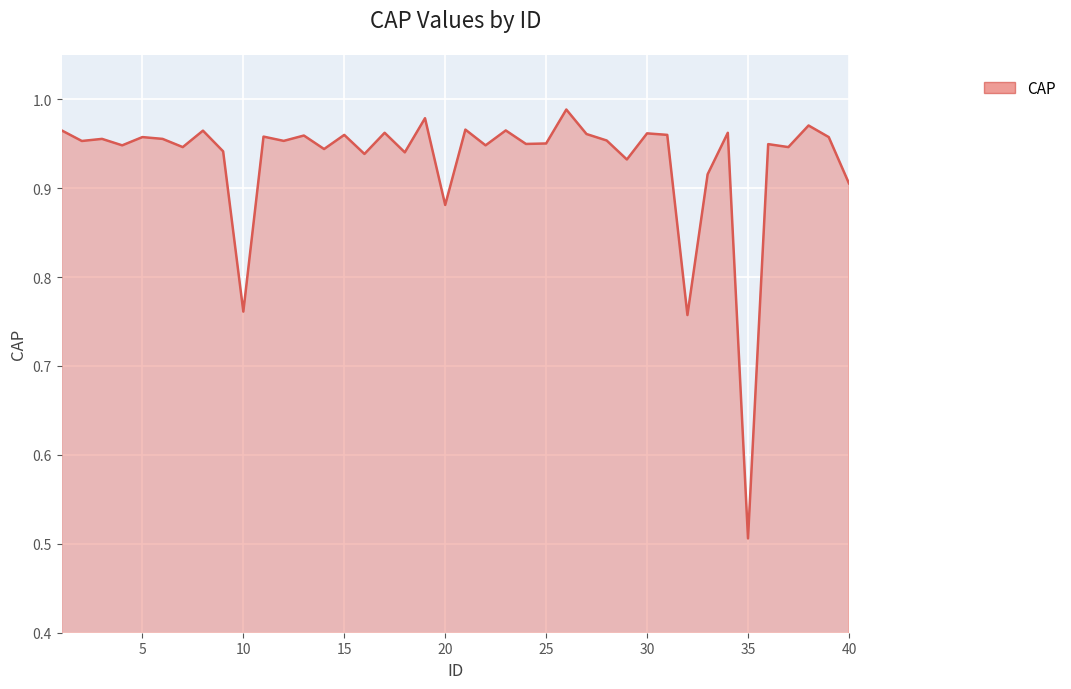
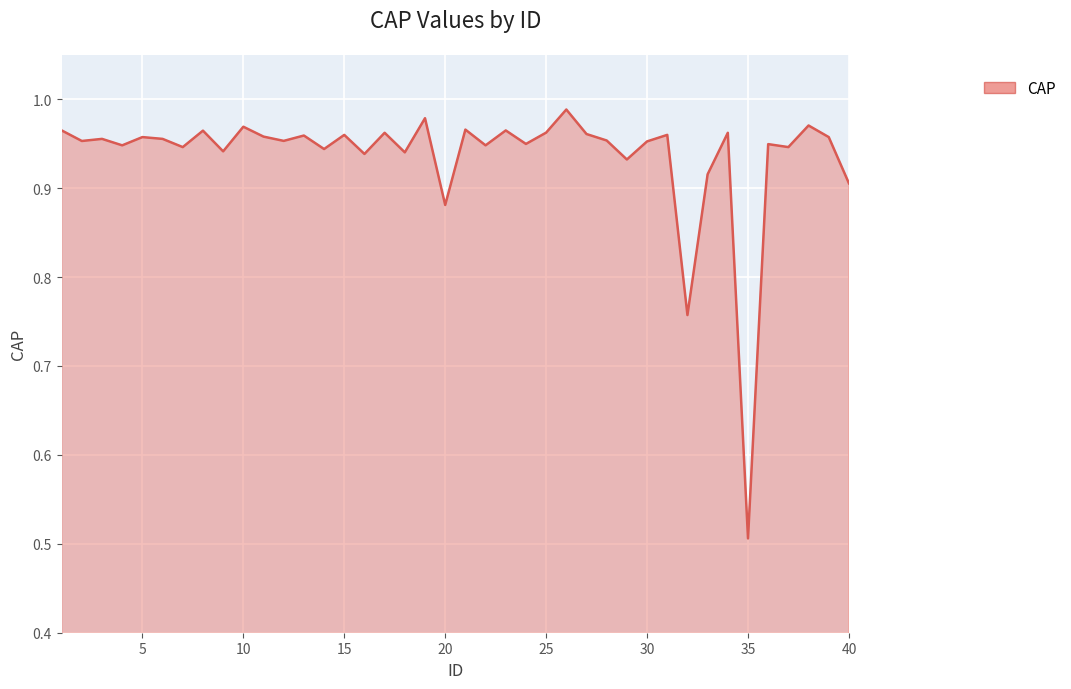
10: 0.76 -> 0.97
25: 0.95 -> 0.96
30: 0.96 -> 0.95
